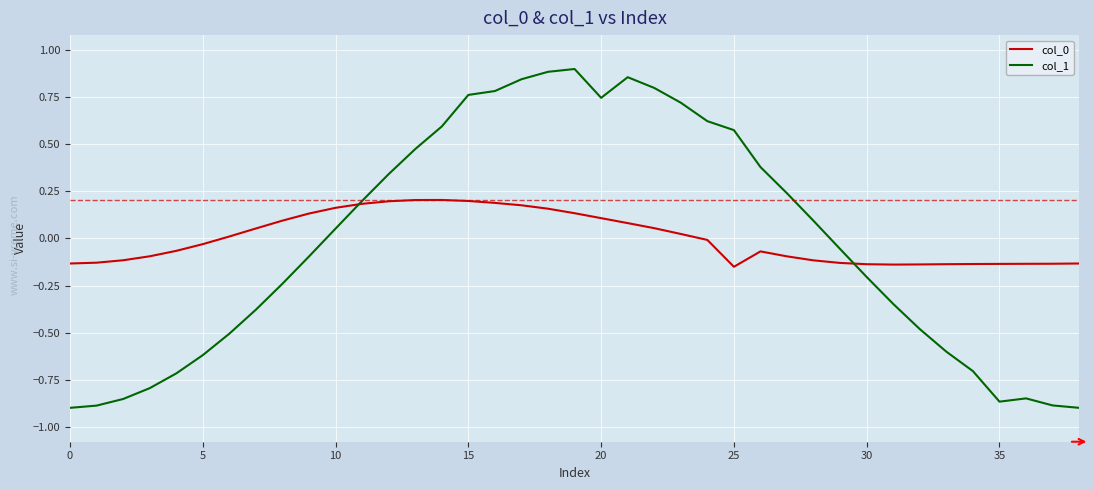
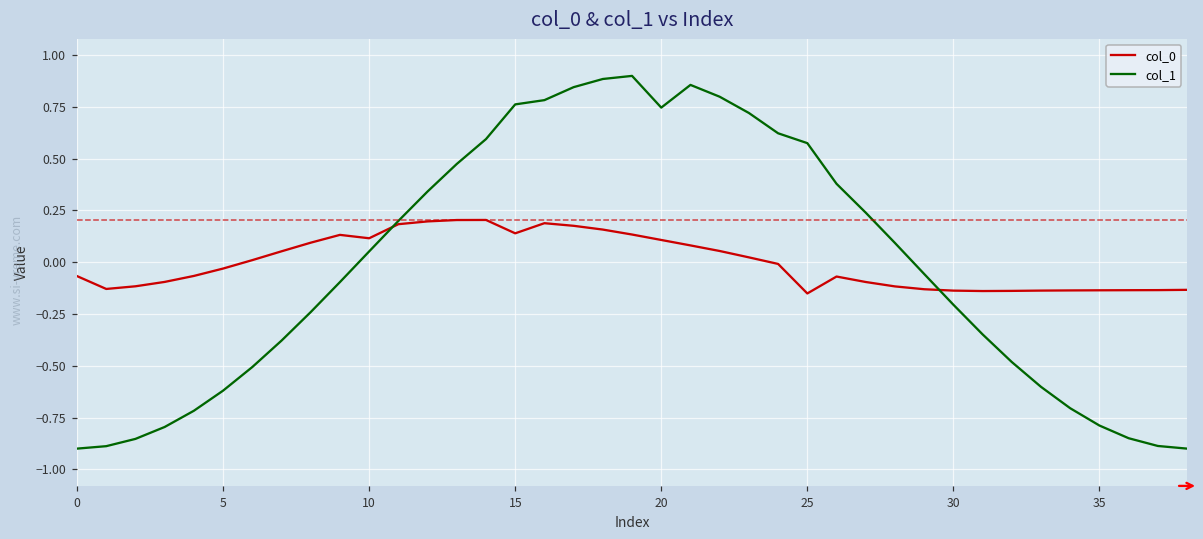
col_0, 0: -0.13 -> -0.07
col_0, 10: 0.16 -> 0.12
col_0, 15: 0.20 -> 0.14
col_1, 35: -0.87 -> -0.79
